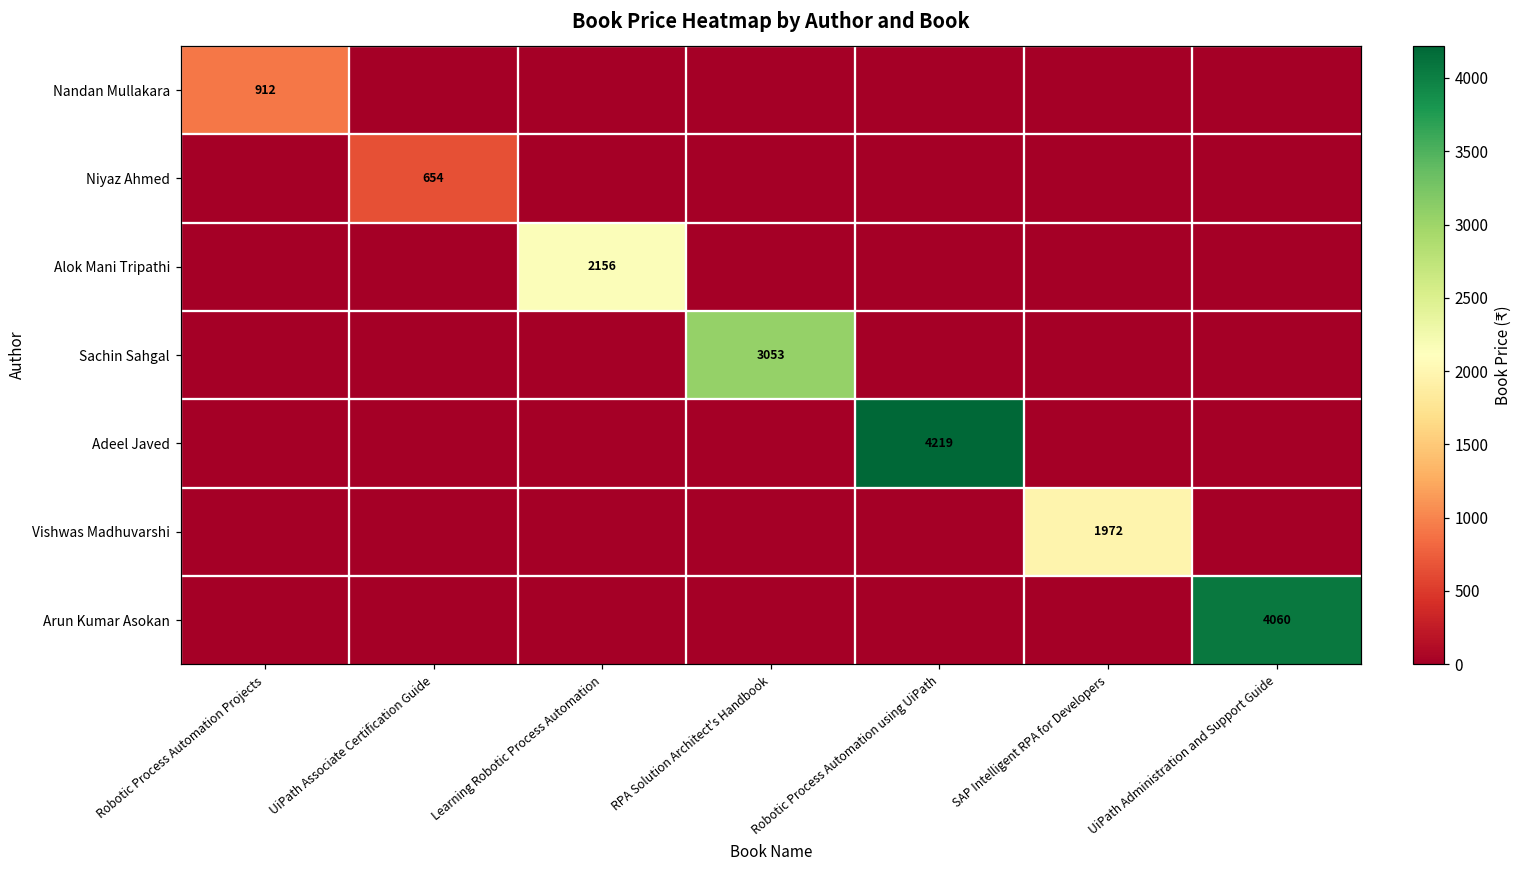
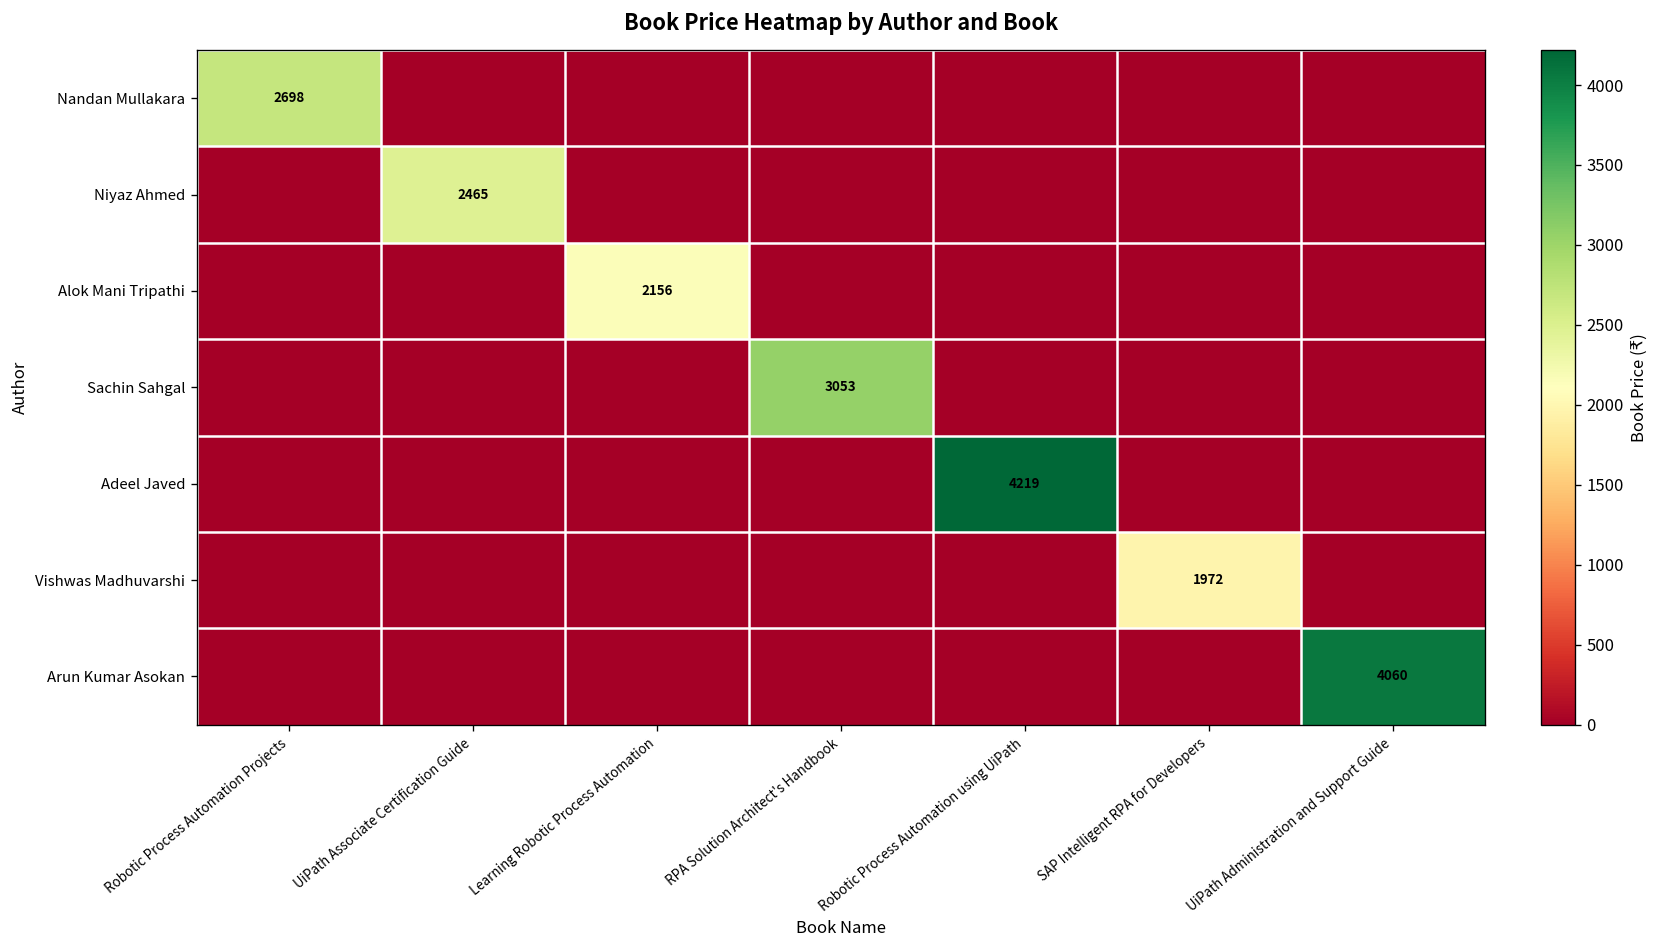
Nandan Mullakara, Robotic Process Automation Projects: 912 -> 2698
Niyaz Ahmed, UiPath Associate Certification Guide: 654 -> 2465
